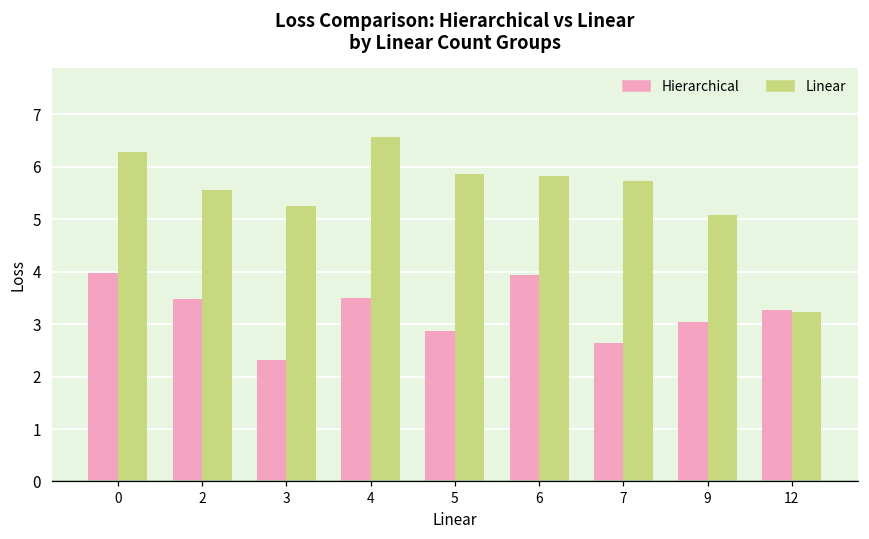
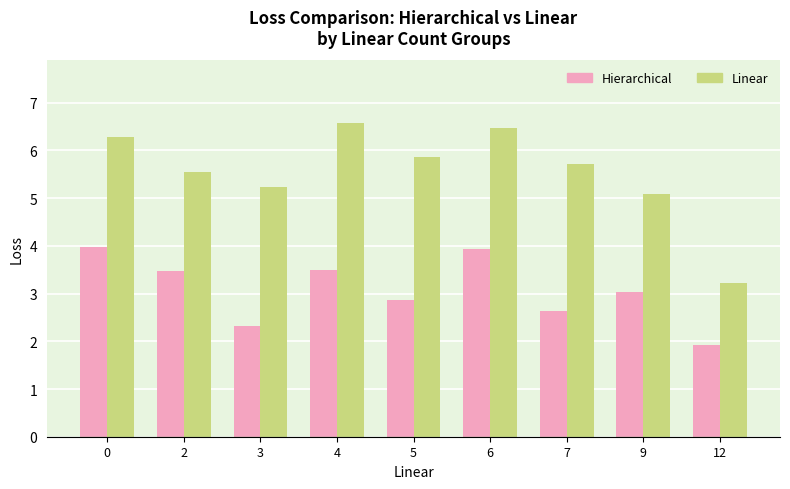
Linear, 6: 5.8 -> 6.5
Hierarchical, 12: 3.3 -> 1.9
